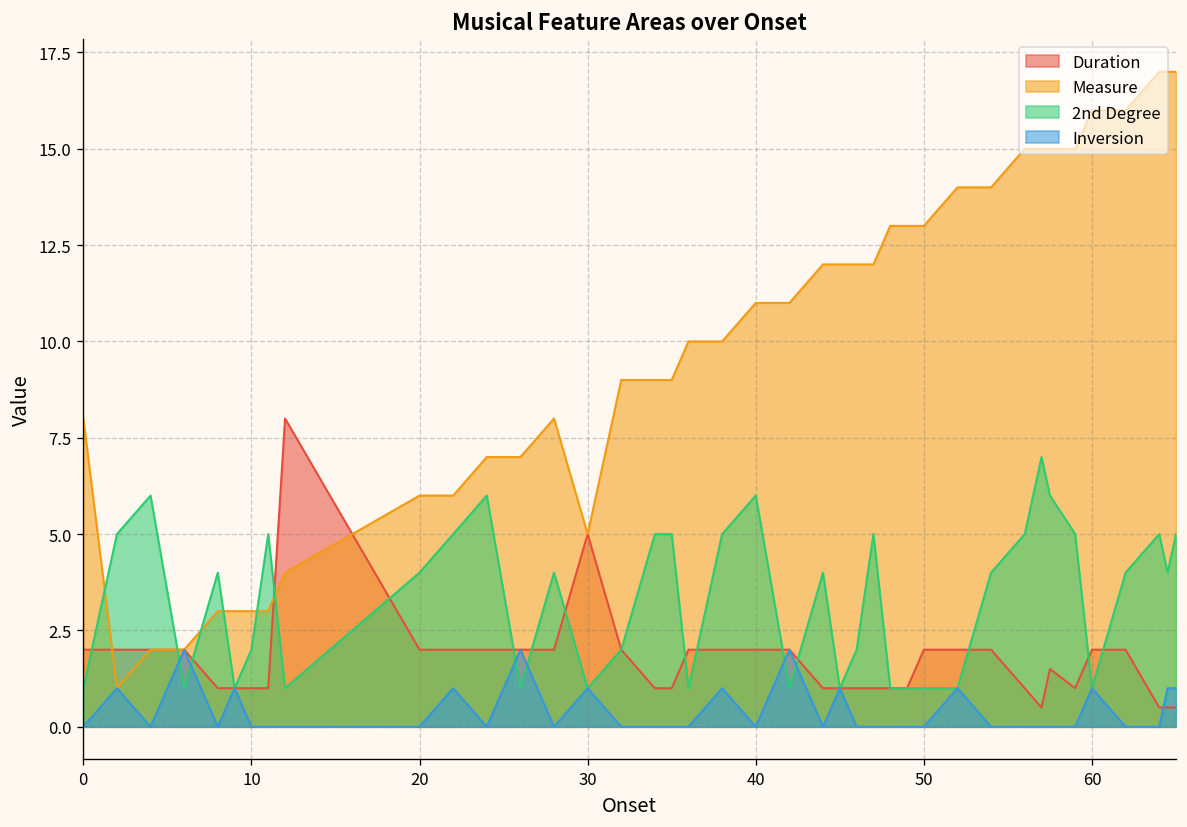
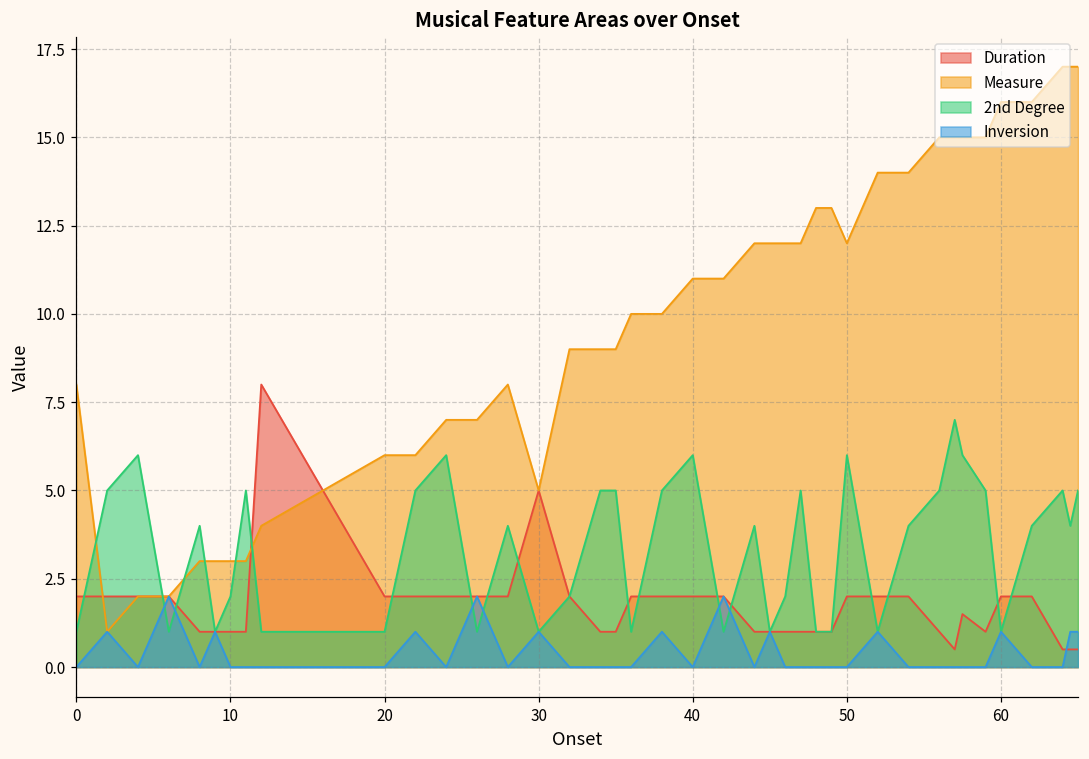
2nd Degree, 20: 4 -> 1
Measure, 50: 13 -> 12
2nd Degree, 50: 1 -> 6
